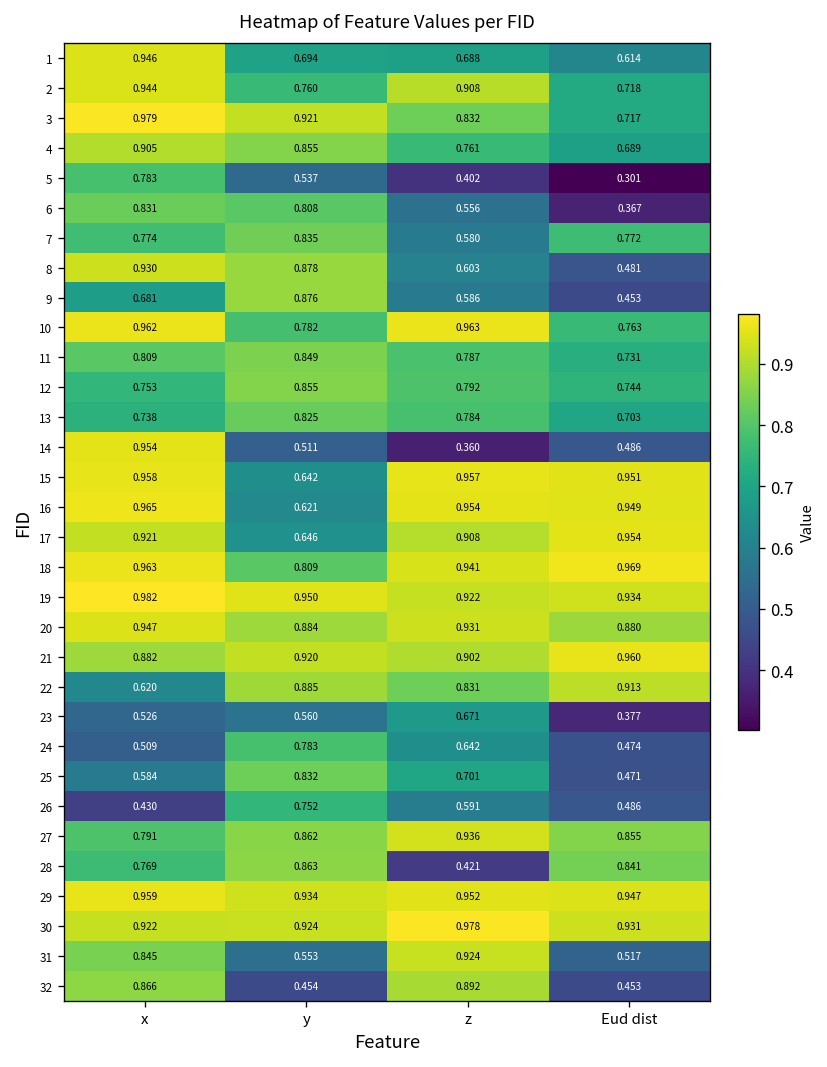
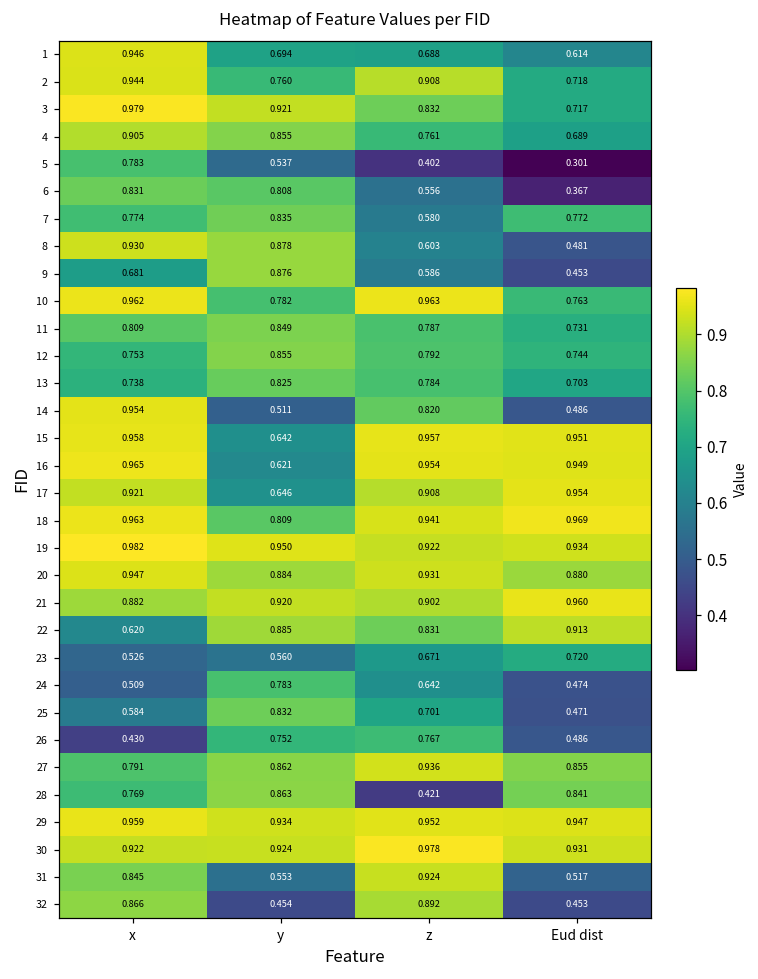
14, z: 0.360 -> 0.820
23, Eud dist: 0.377 -> 0.720
26, z: 0.591 -> 0.767
